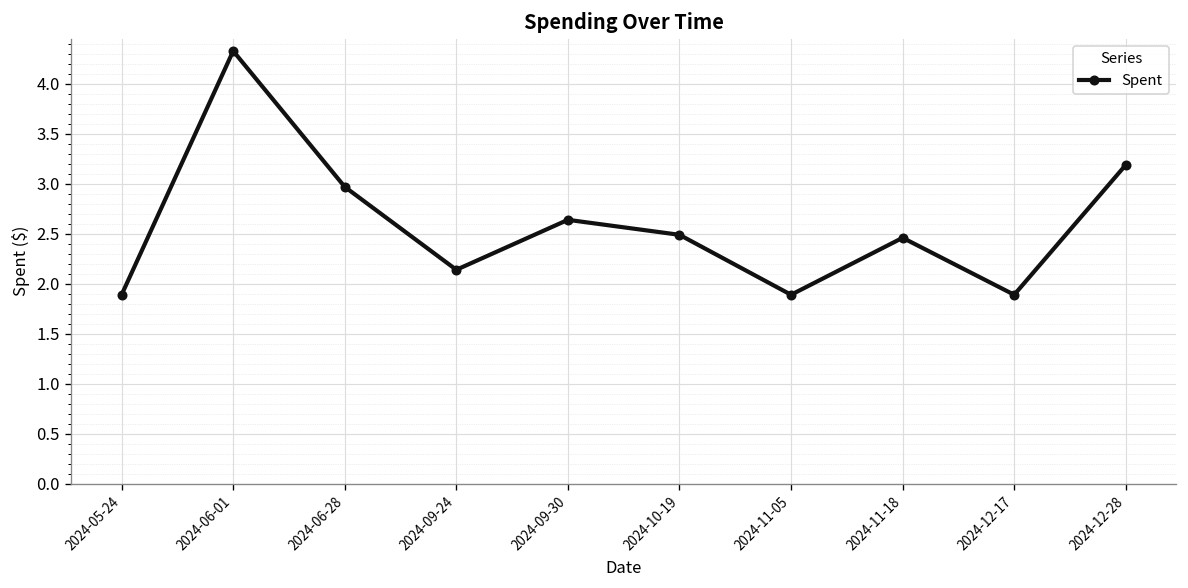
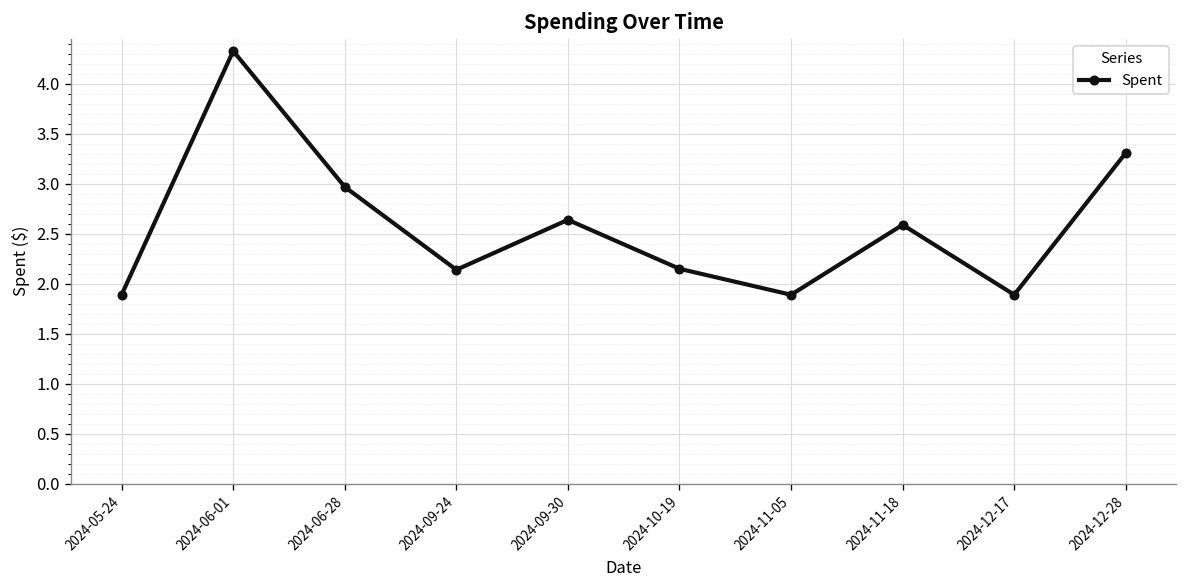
2024-10-19: 2.5 -> 2.2
2024-11-18: 2.5 -> 2.6
2024-12-28: 3.2 -> 3.3
